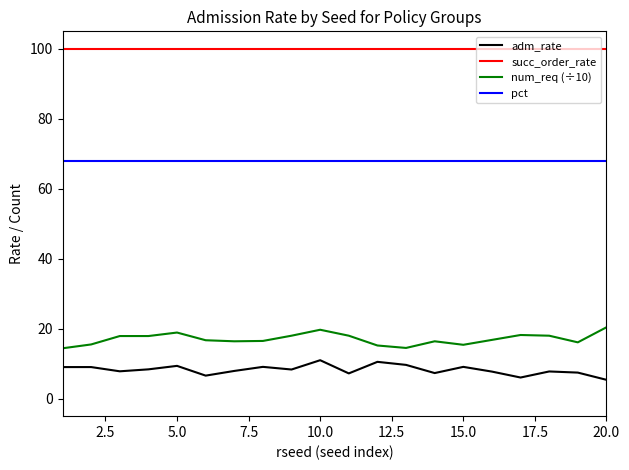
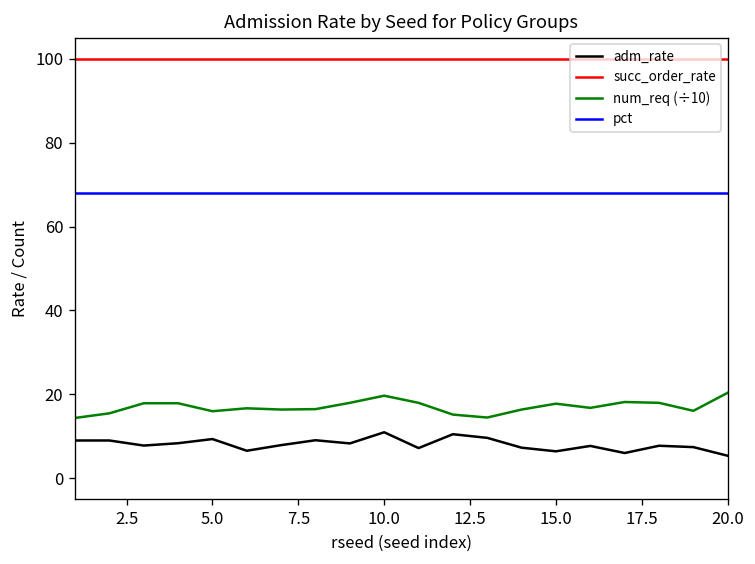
num_req (÷10), 5.0: 19 -> 16
adm_rate, 15.0: 9 -> 6
num_req (÷10), 15.0: 15 -> 18
